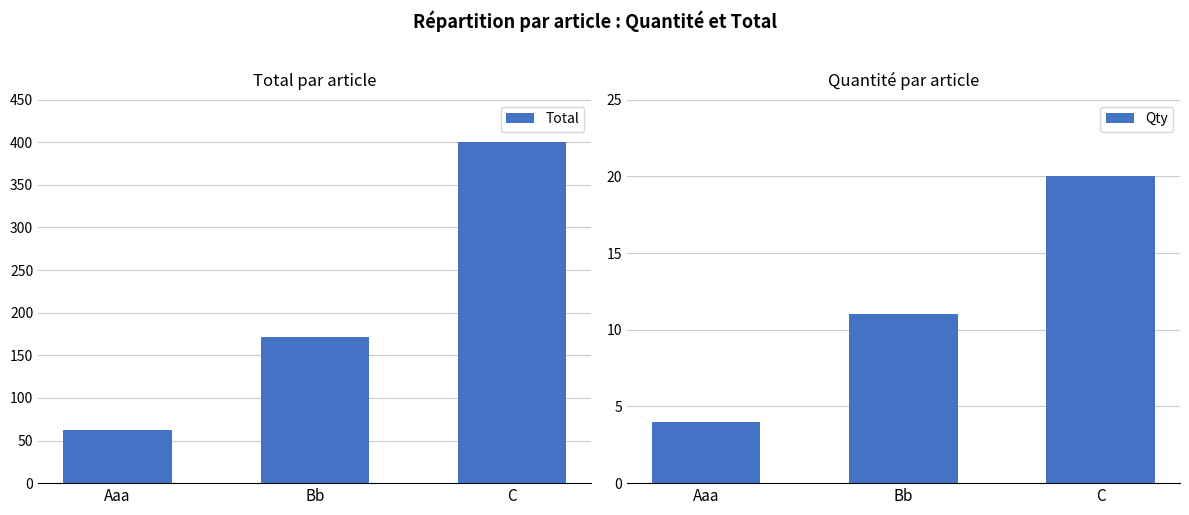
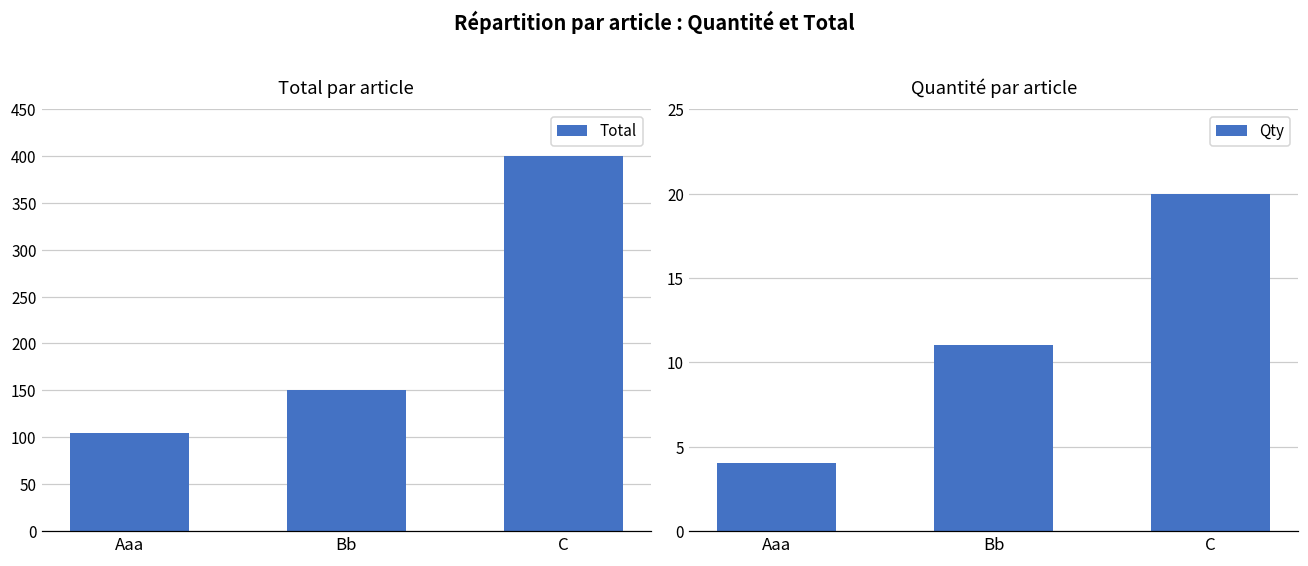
Total par article, Aaa: 60 -> 100
Total par article, Bb: 170 -> 150
